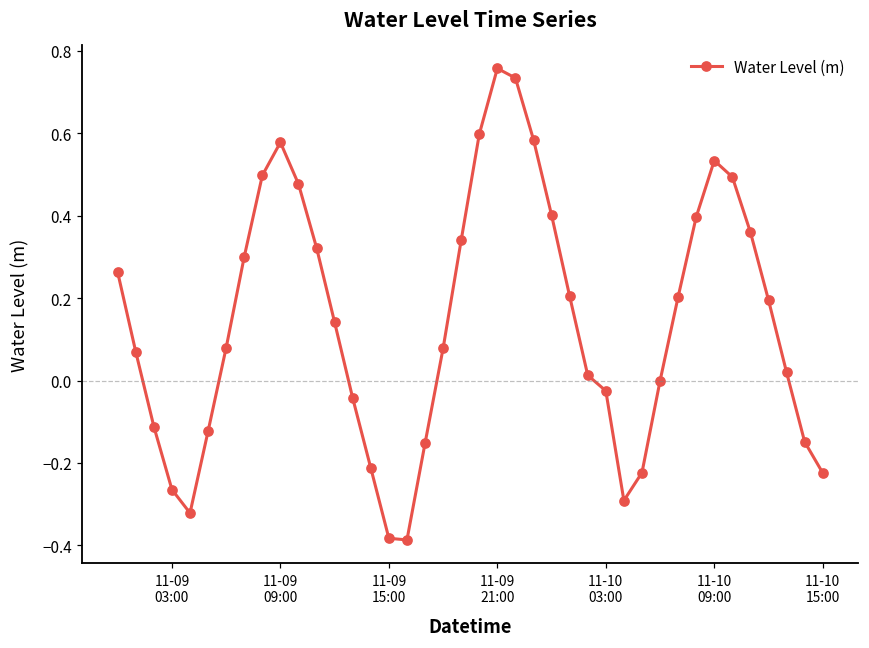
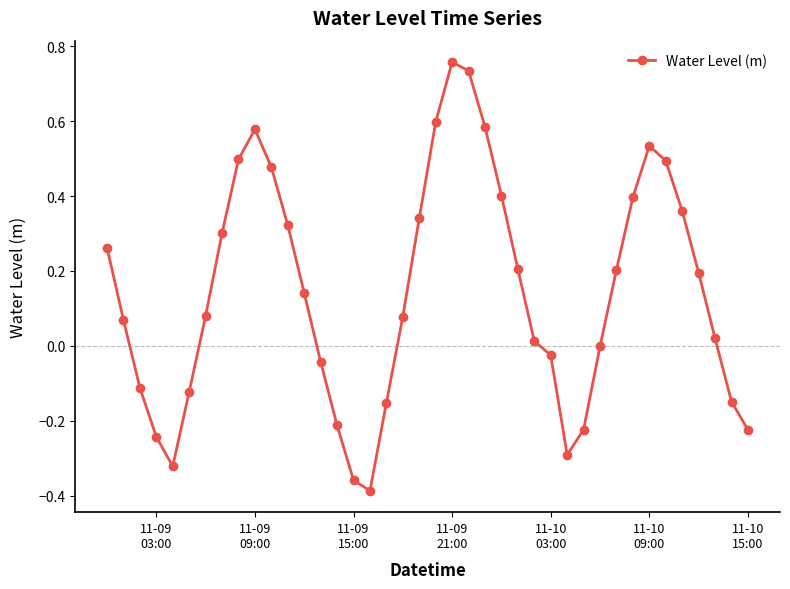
11-09 03:00: -0.26 -> -0.24
11-09 15:00: -0.38 -> -0.36
